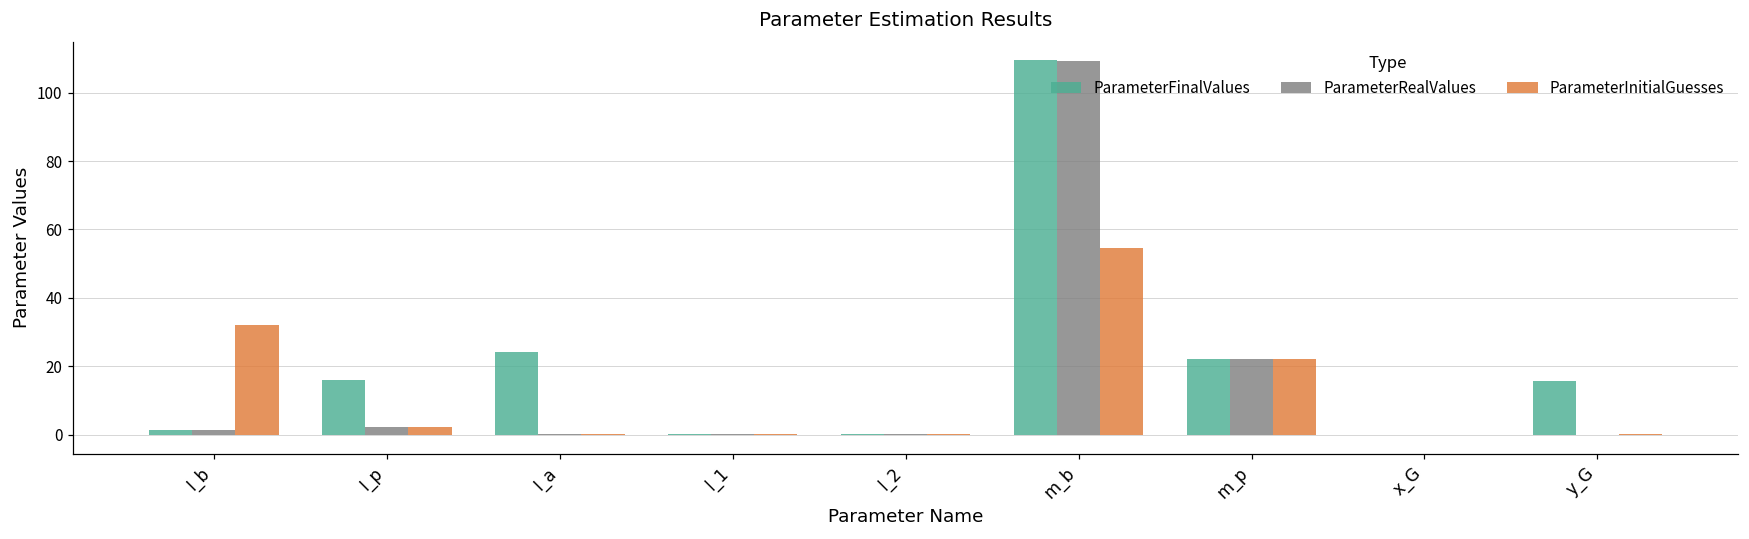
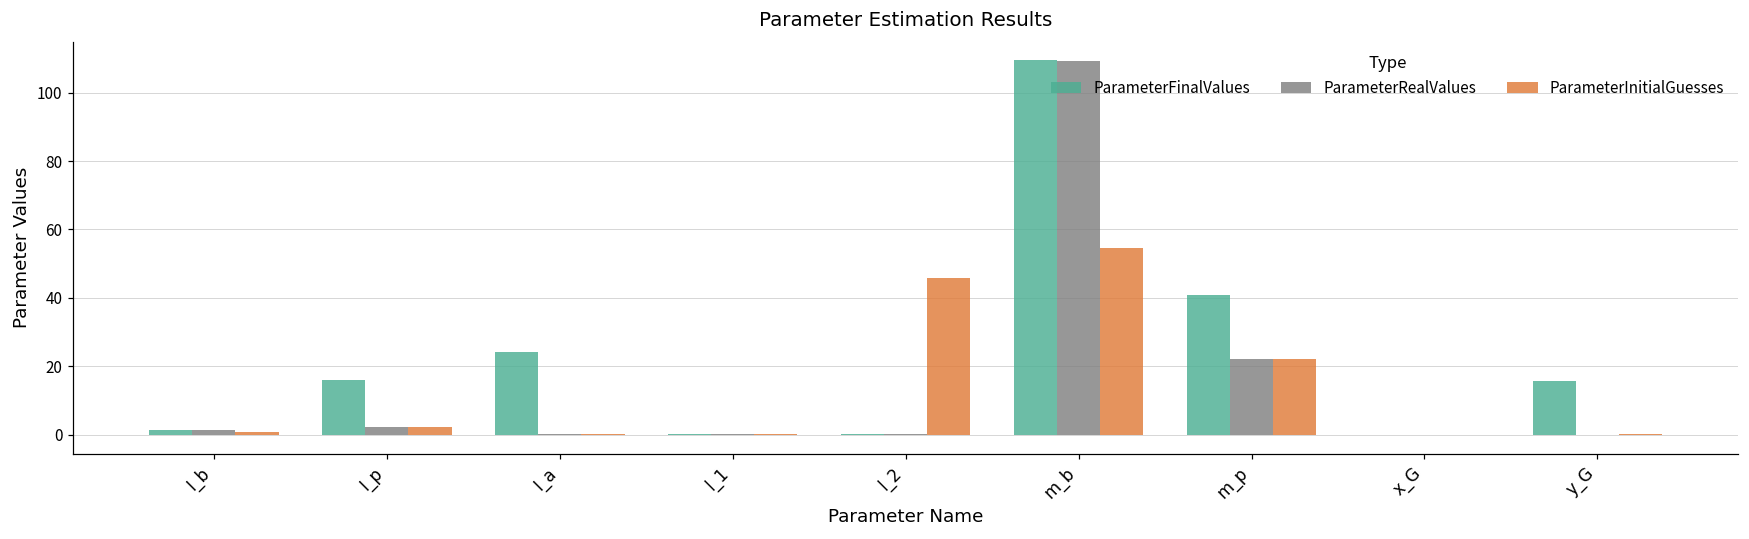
ParameterInitialGuesses, I_b: 32 -> 1
ParameterInitialGuesses, l_2: 0 -> 46
ParameterFinalValues, m_p: 22 -> 41
